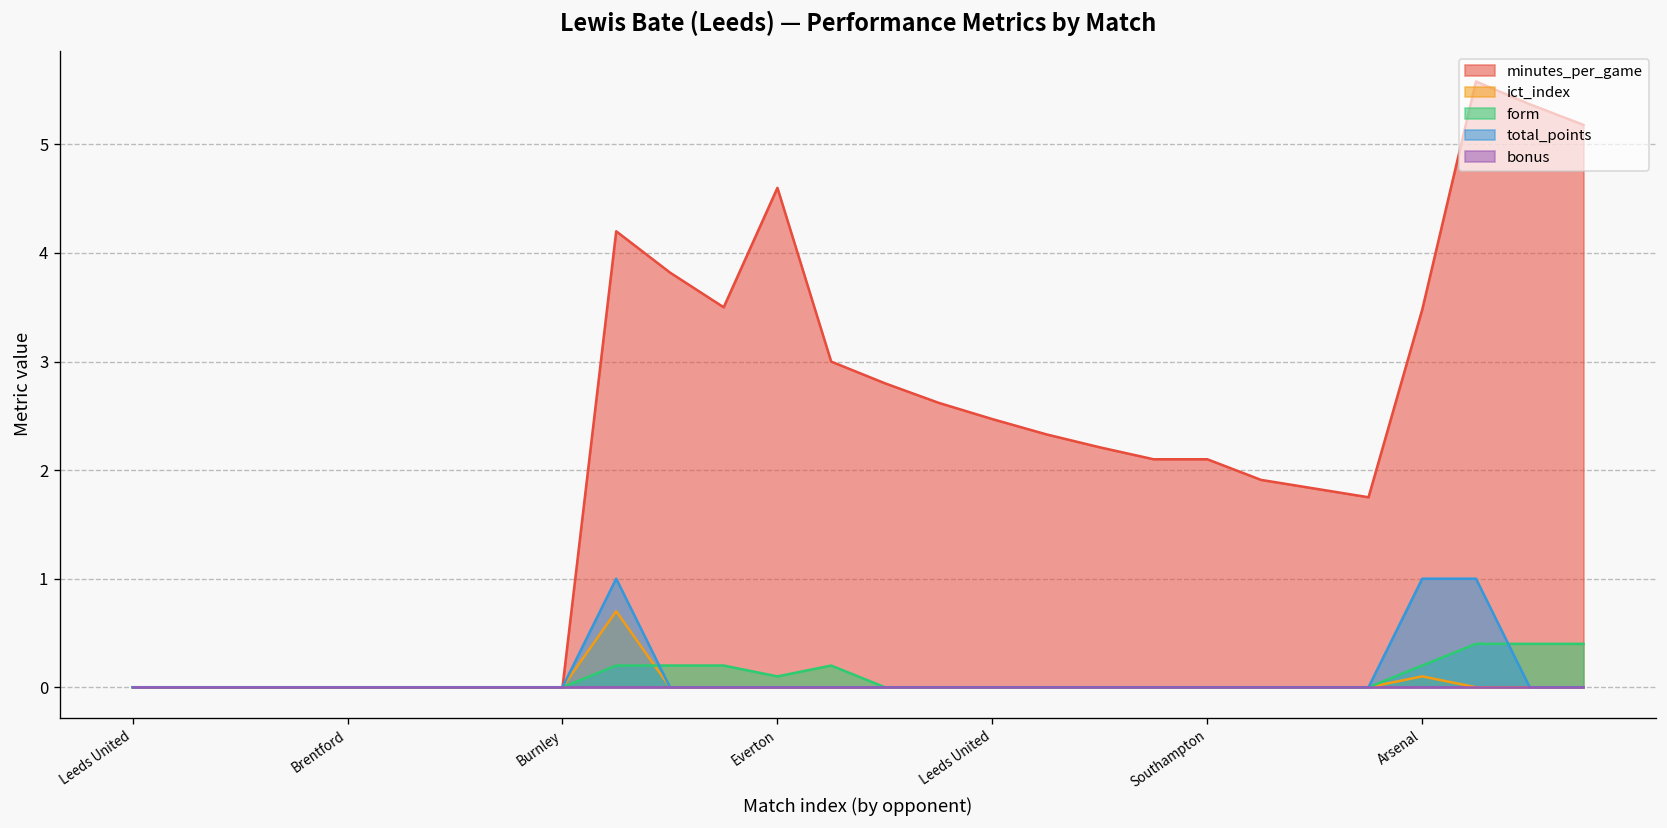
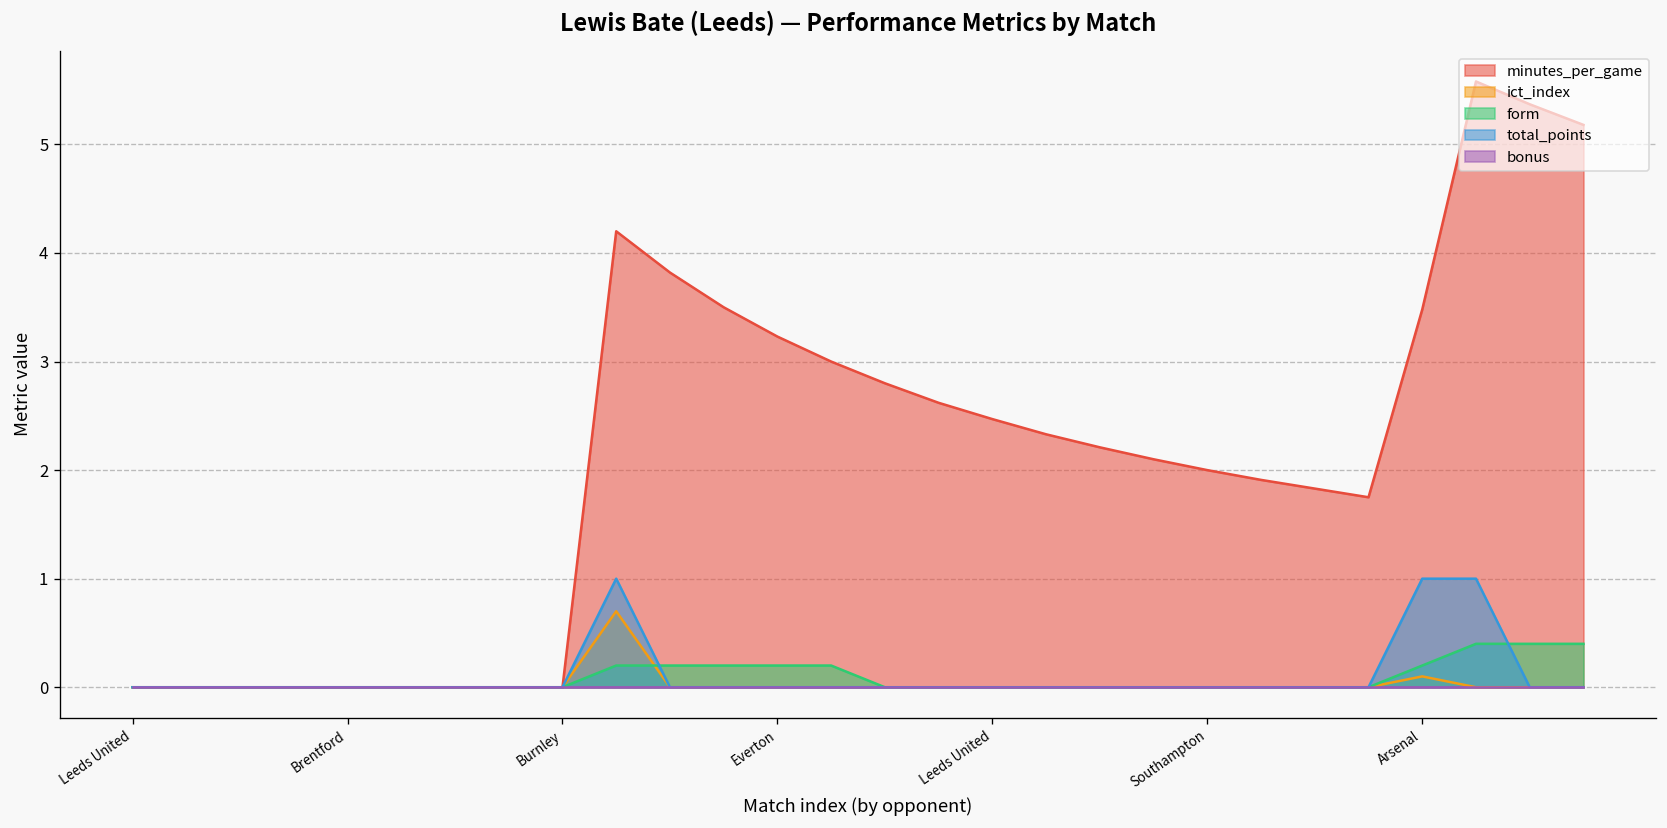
minutes_per_game, Everton: 4.6 -> 3.2
form, Everton: 0.1 -> 0.2
minutes_per_game, Southampton: 2.1 -> 2.0
